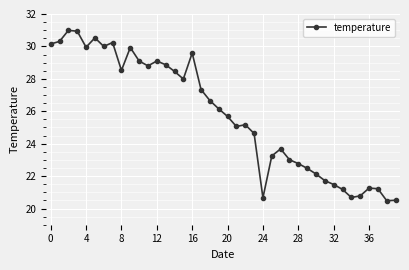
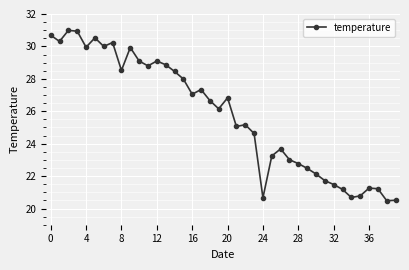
0: 30.2 -> 30.7
16: 29.6 -> 27.1
20: 25.7 -> 26.8
